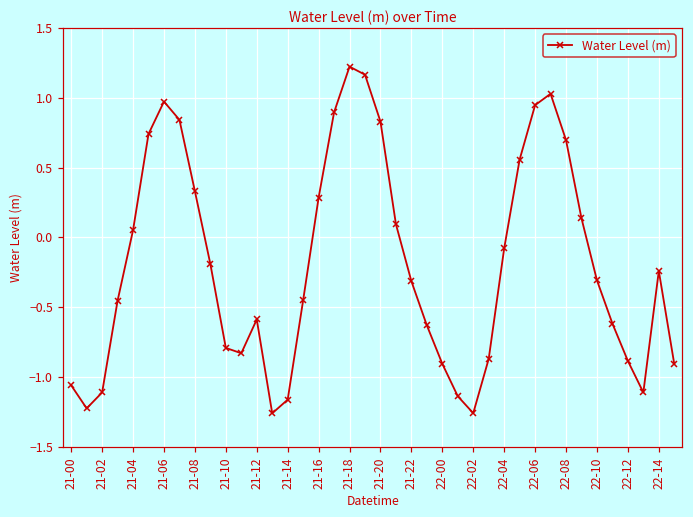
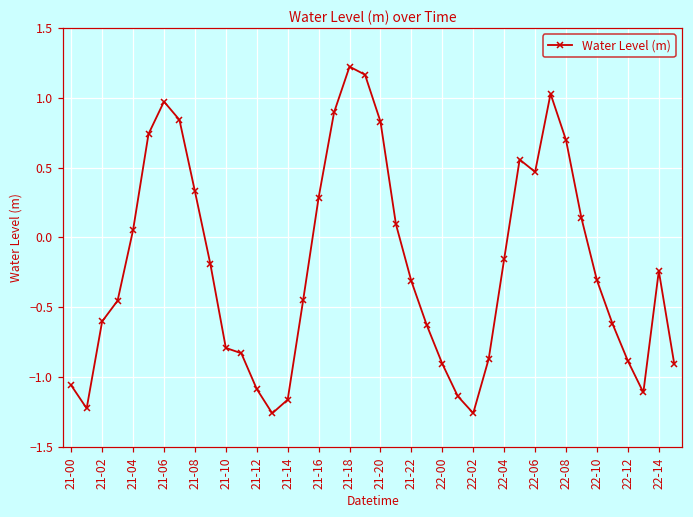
21-02: -1.11 -> -0.60
21-12: -0.59 -> -1.09
22-04: -0.08 -> -0.16
22-06: 0.95 -> 0.47
